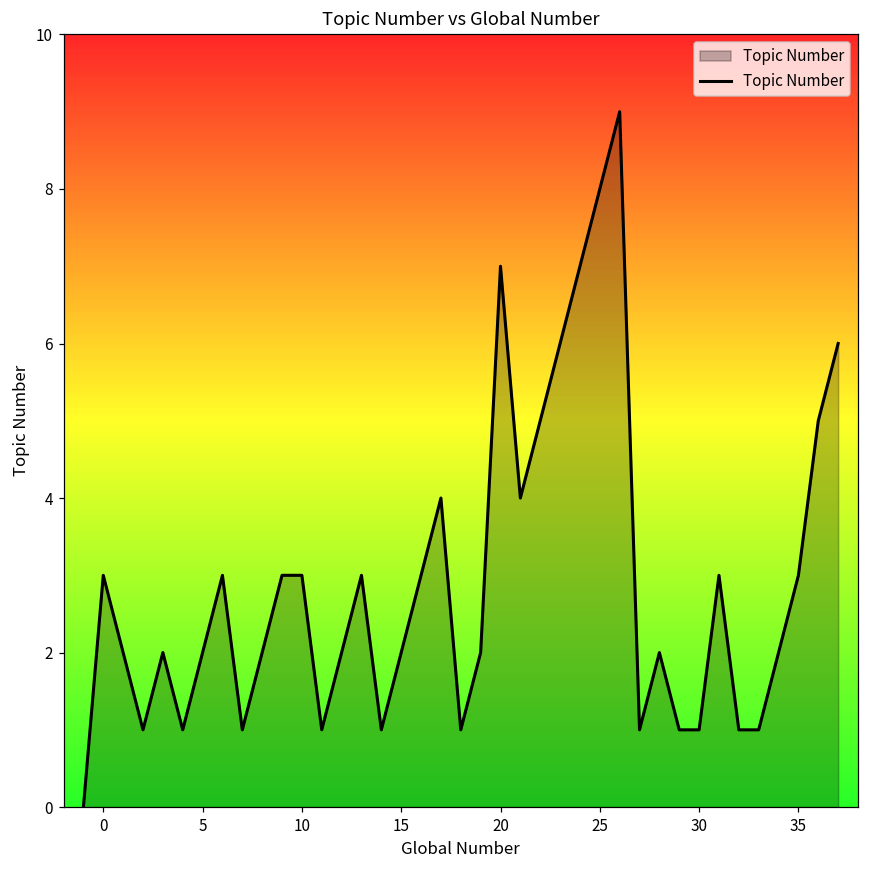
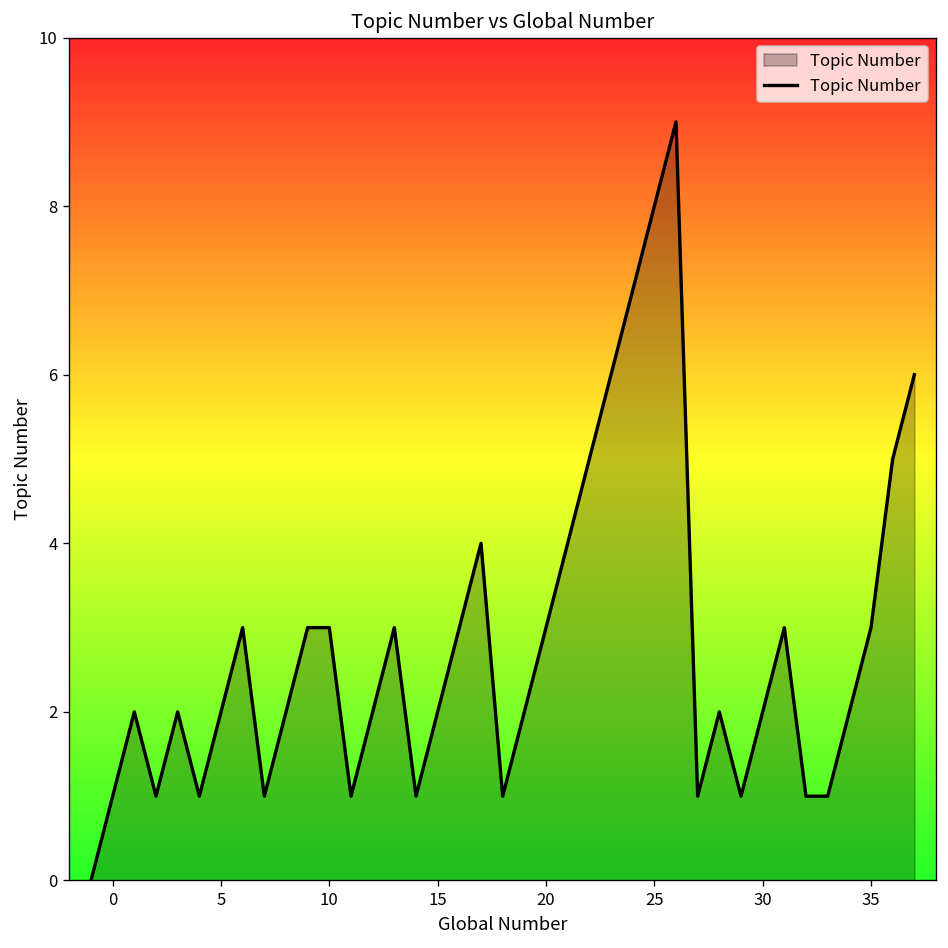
0: 3 -> 1
20: 7 -> 3
30: 1 -> 2
